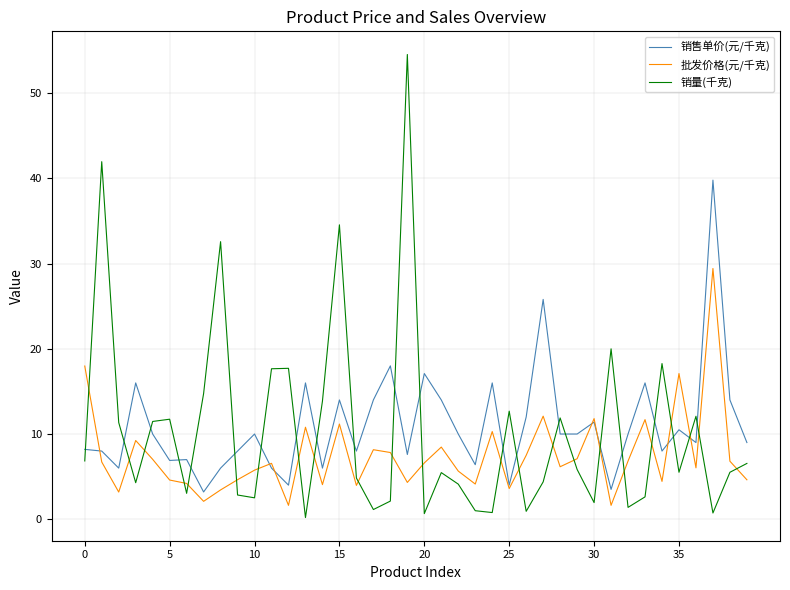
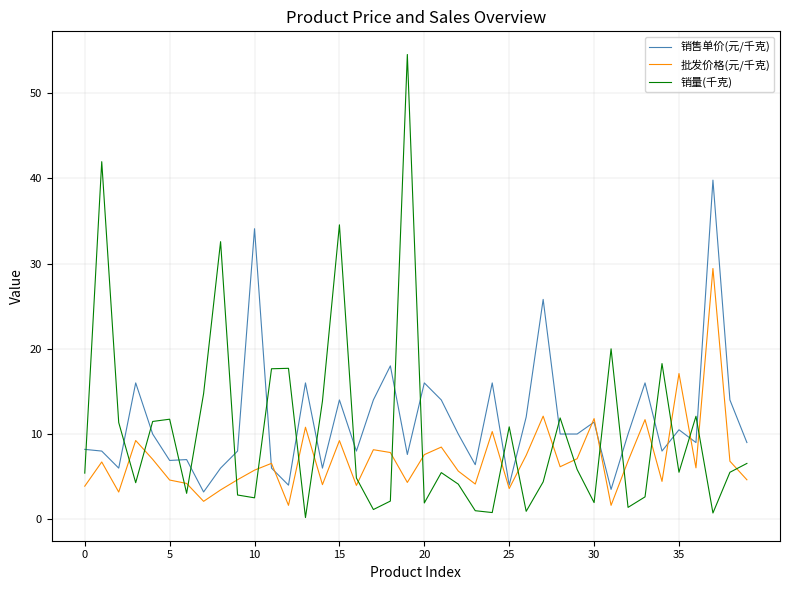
批发价格(元/千克), 0: 18 -> 4
销量(千克), 0: 7 -> 5
销售单价(元/千克), 10: 10 -> 34
批发价格(元/千克), 15: 11 -> 9
销售单价(元/千克), 20: 17 -> 16
批发价格(元/千克), 20: 7 -> 8
销量(千克), 20: 1 -> 2
销量(千克), 25: 13 -> 11
